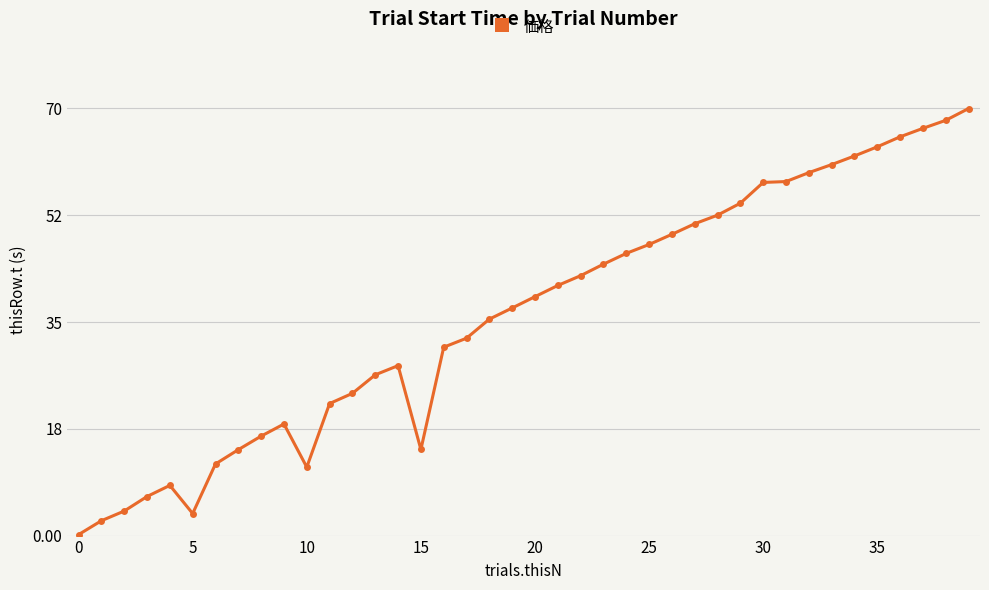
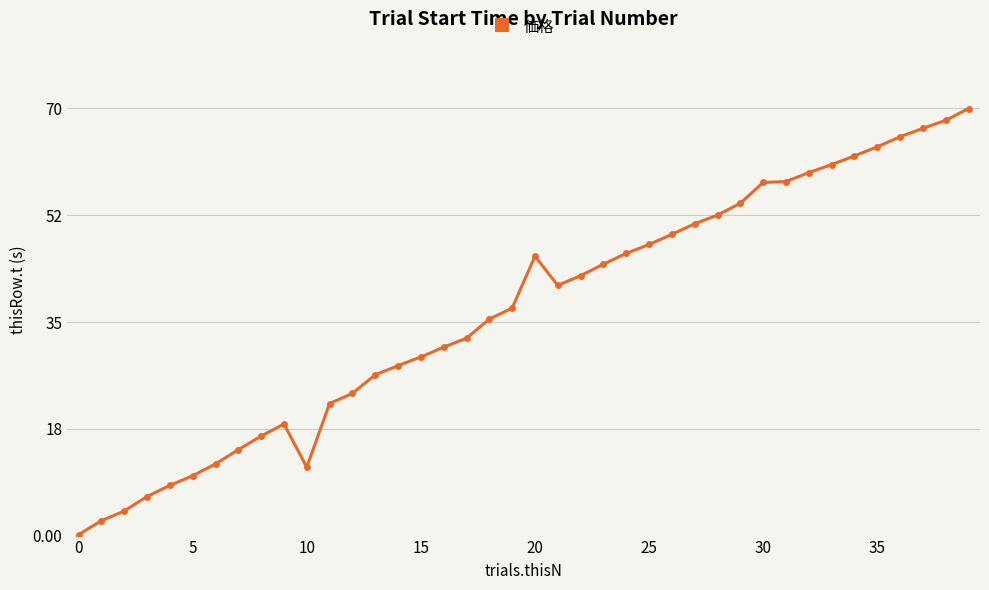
5: 4 -> 10
15: 14 -> 29
20: 39 -> 46
